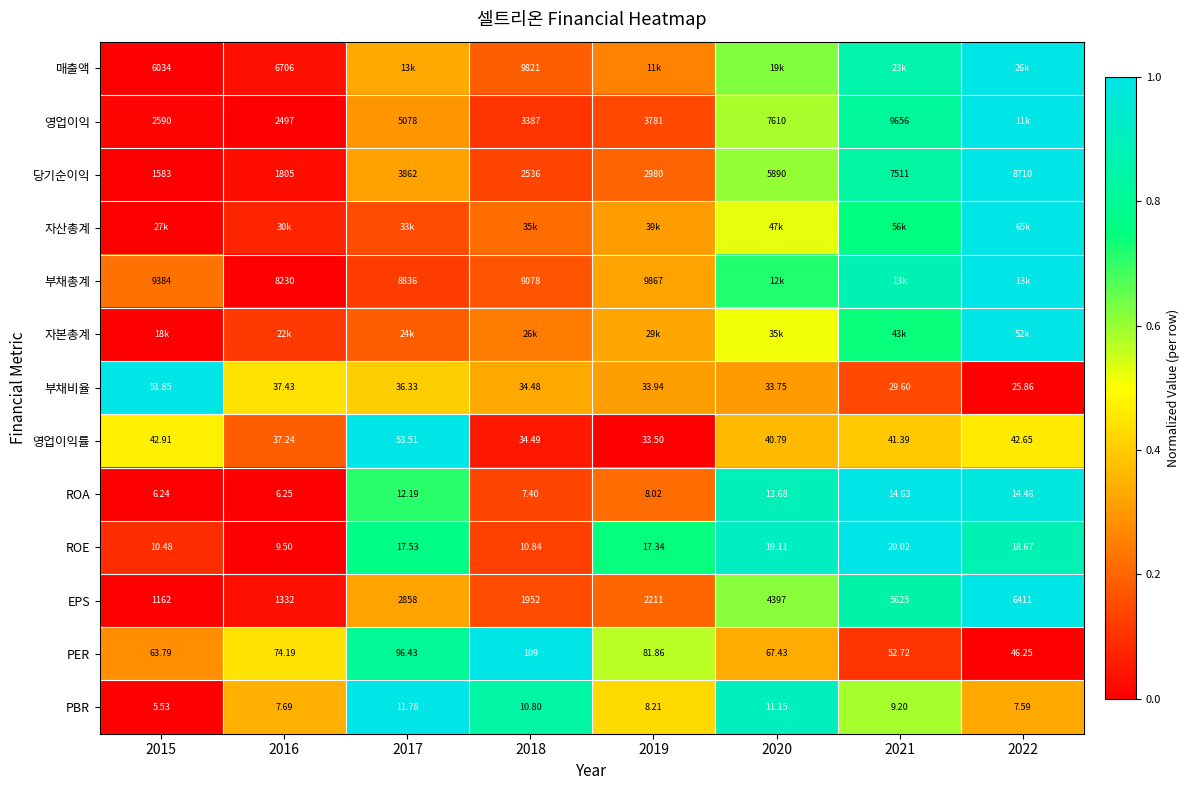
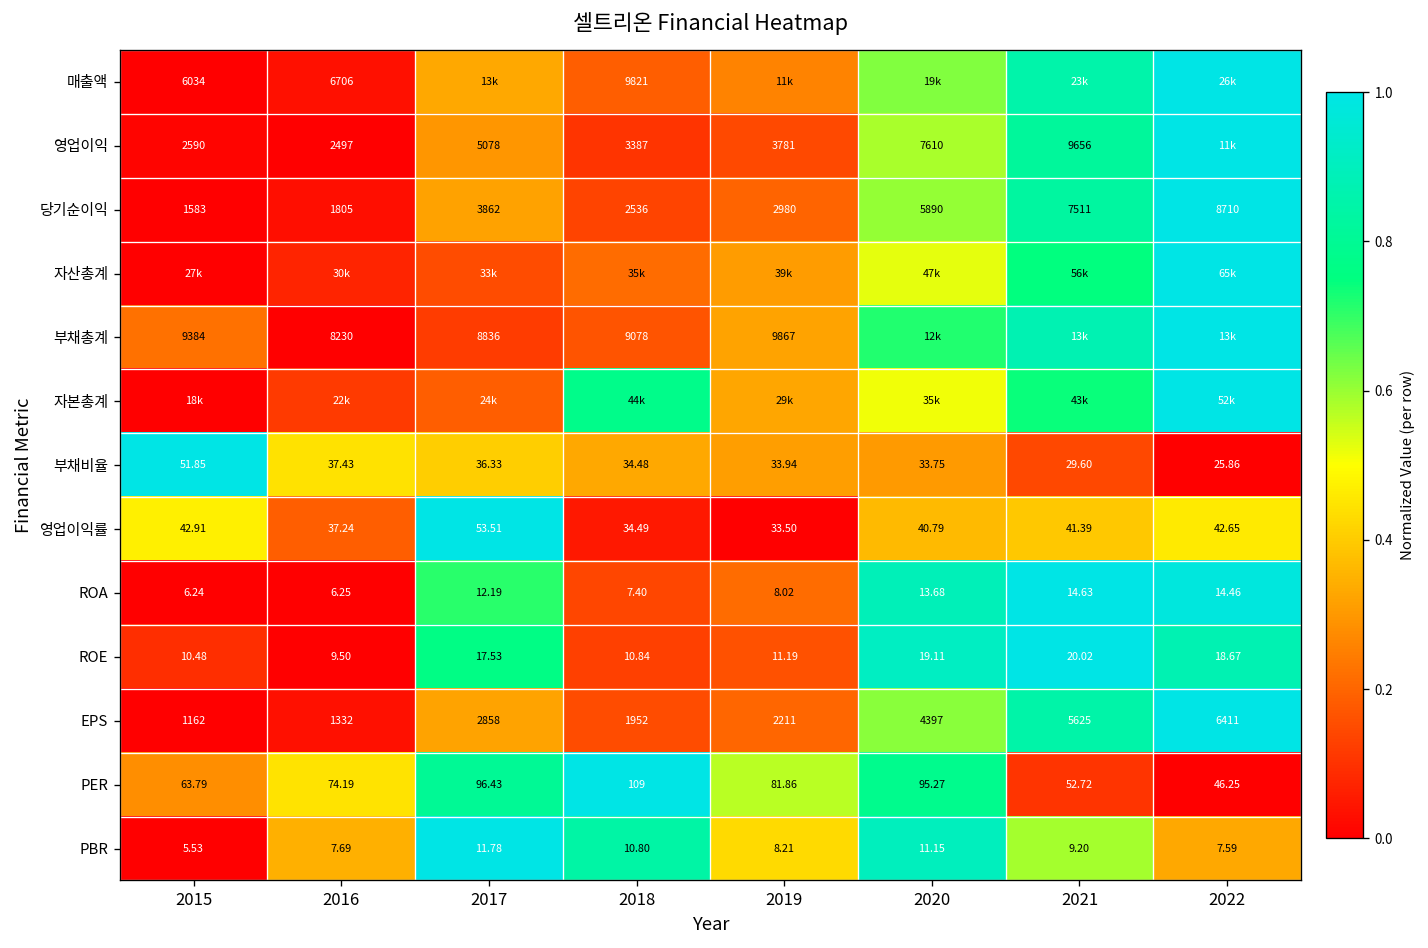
자본총계, 2018: 26k -> 44k
ROE, 2019: 17.34 -> 11.19
PER, 2020: 67.43 -> 95.27
